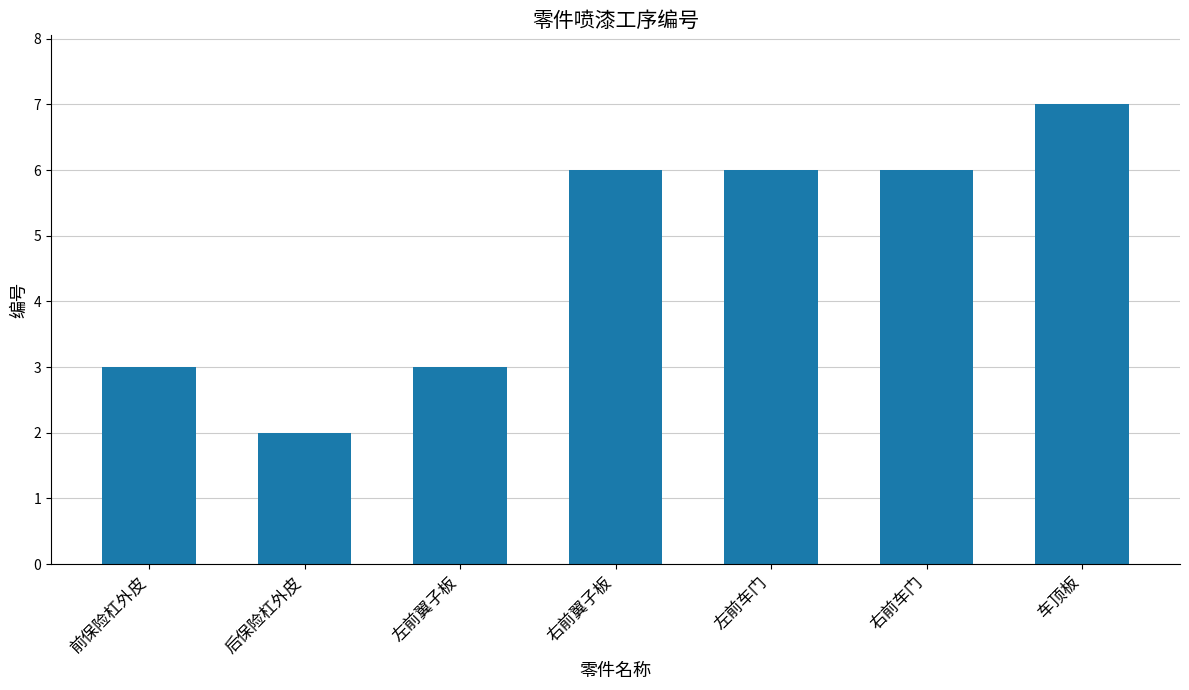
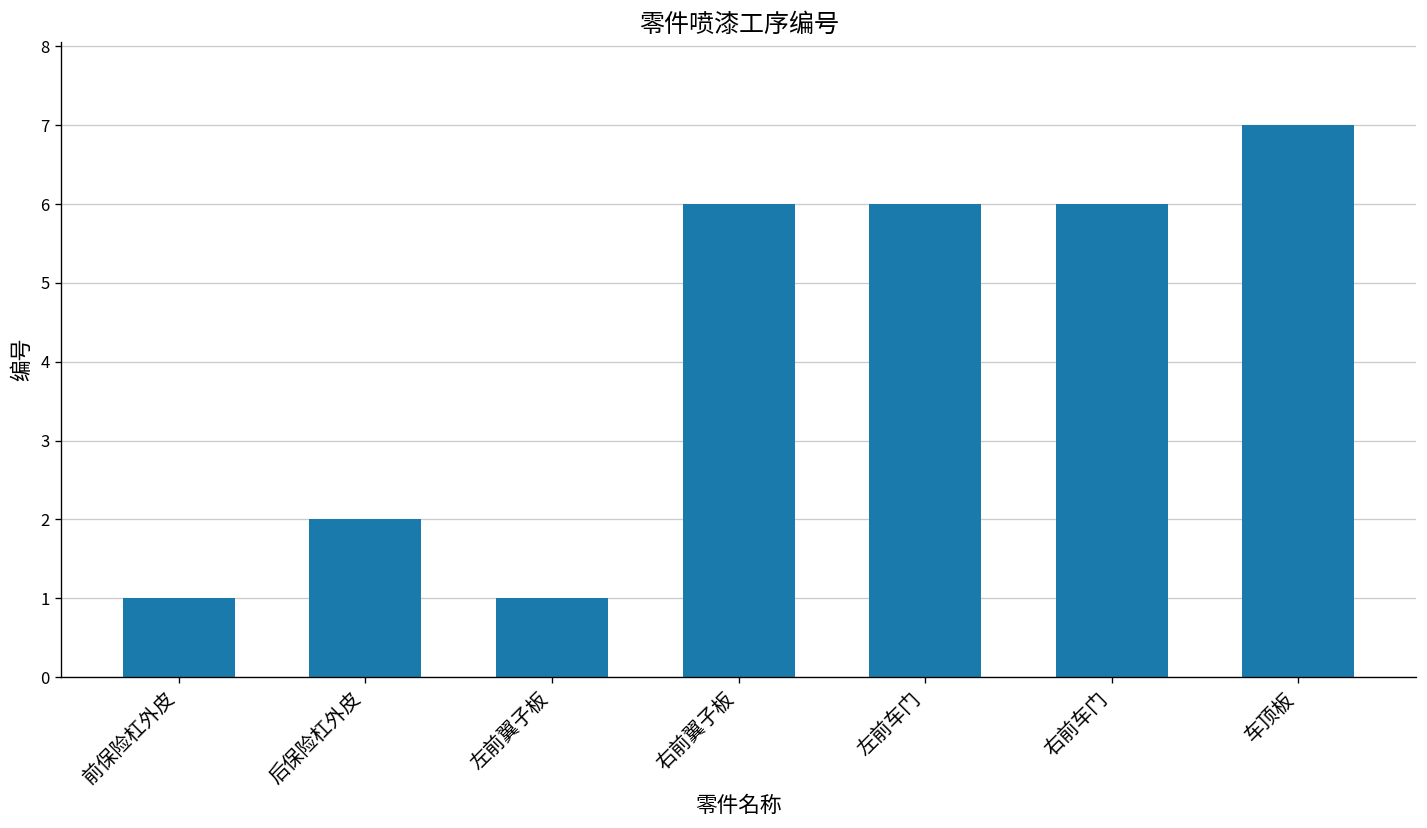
前保险杠外皮: 3 -> 1
左前翼子板: 3 -> 1
